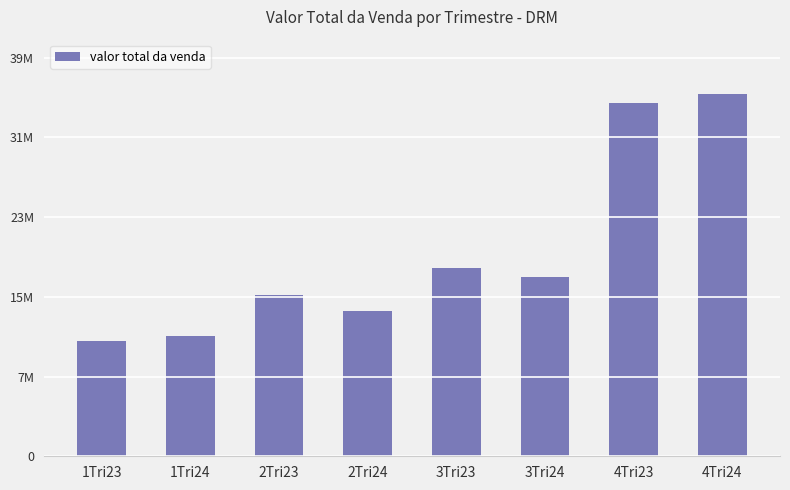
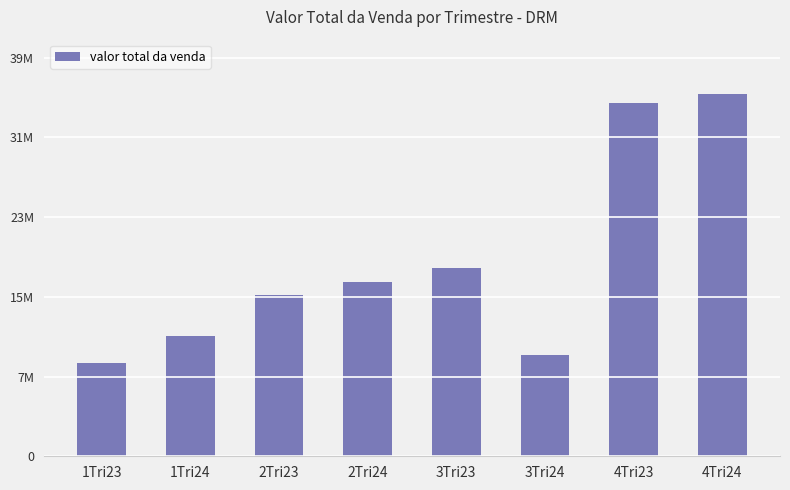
1Tri23: 12000000 -> 9000000
2Tri24: 15000000 -> 17000000
3Tri24: 18000000 -> 10000000
